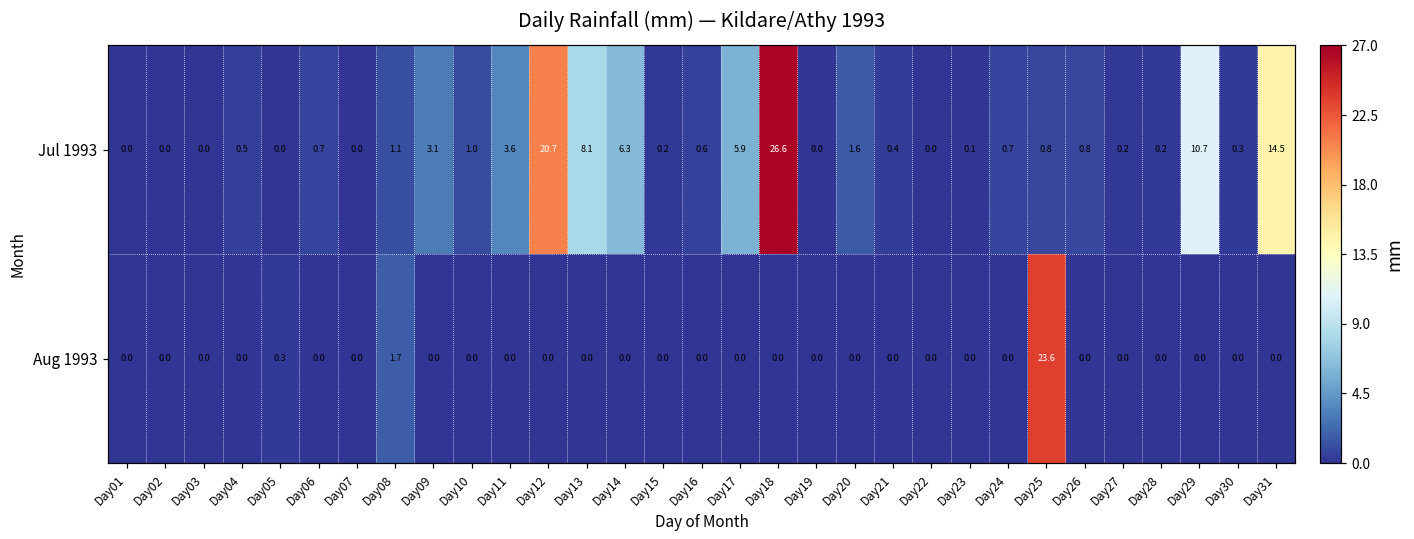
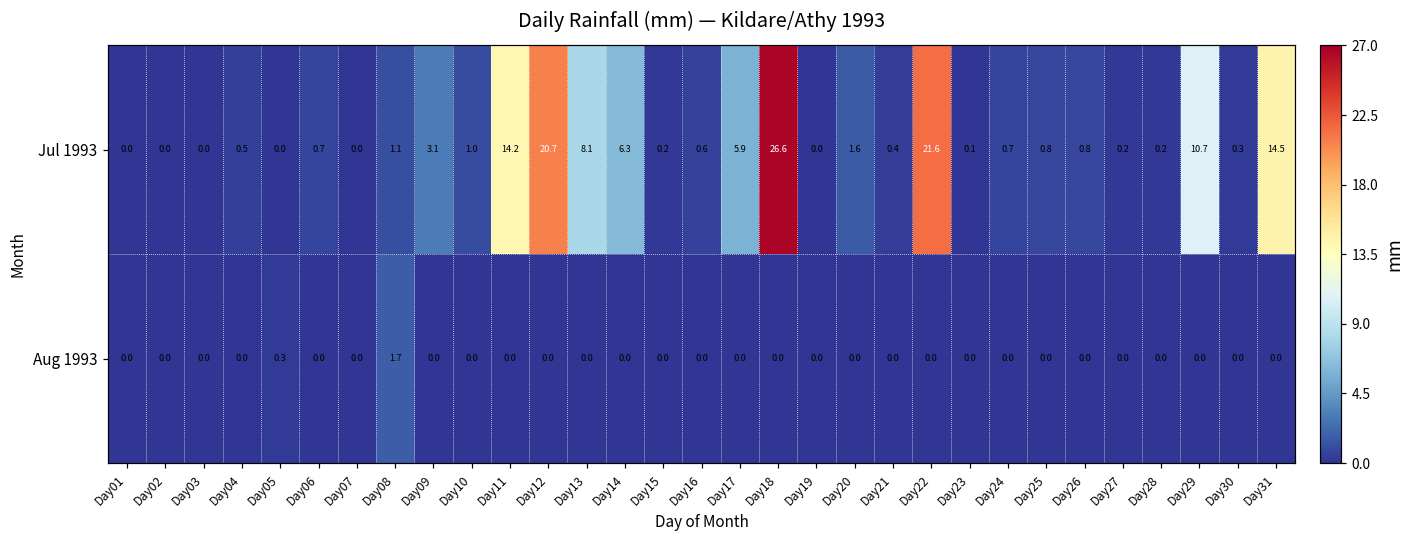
Jul 1993, Day11: 3.6 -> 14.2
Jul 1993, Day22: 0.0 -> 21.6
Aug 1993, Day25: 23.6 -> 0.0
